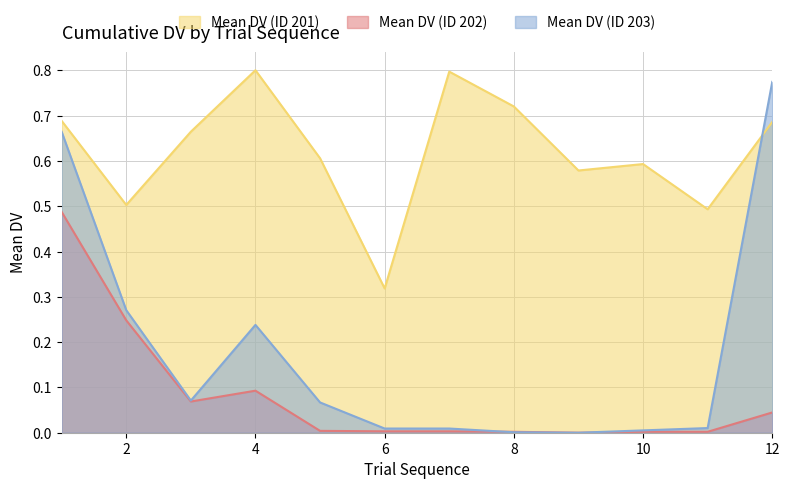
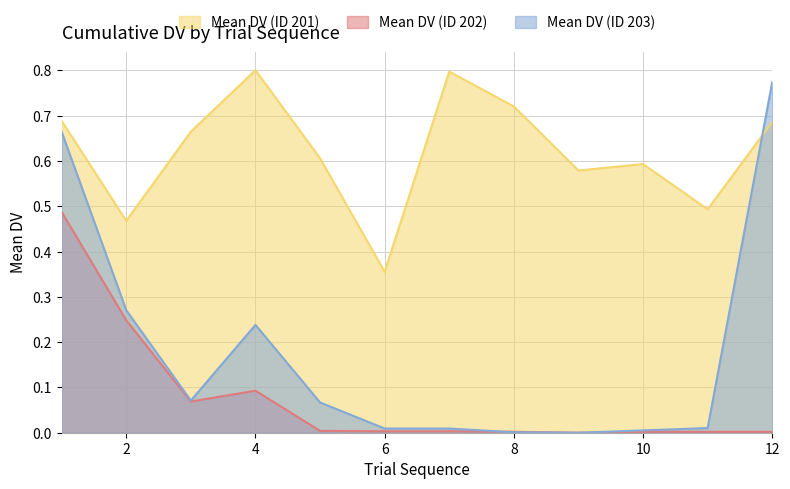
Mean DV (ID 201), 2: 0.50 -> 0.47
Mean DV (ID 201), 6: 0.32 -> 0.36
Mean DV (ID 202), 12: 0.04 -> 0.00
